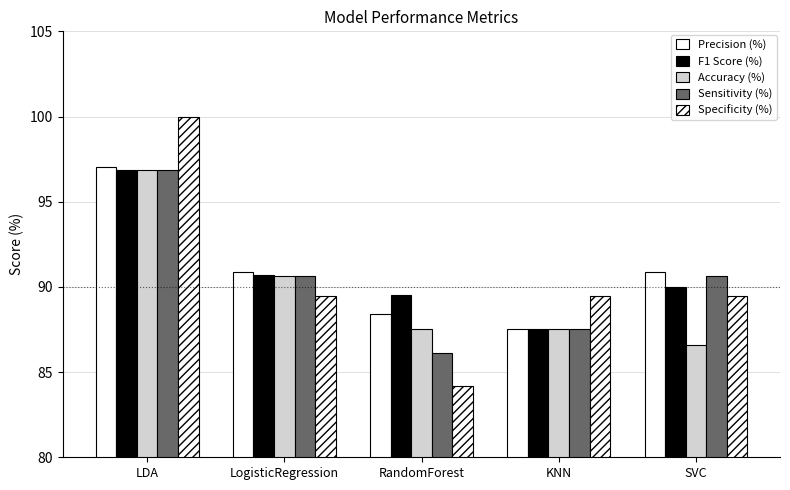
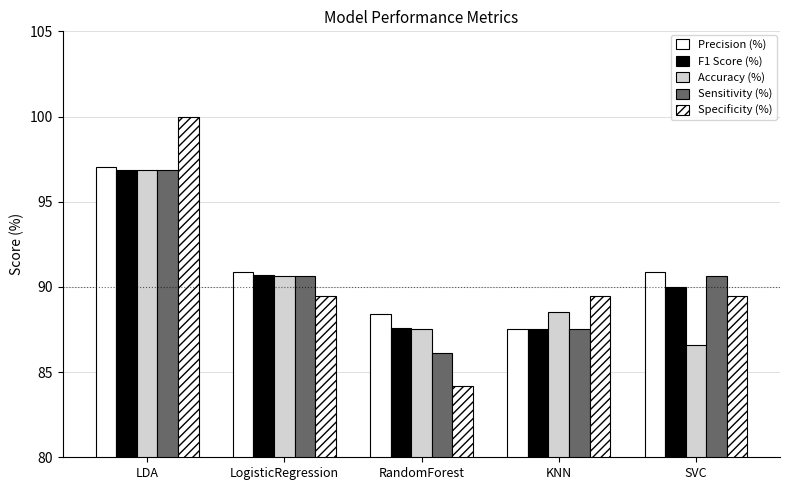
F1 Score (%), RandomForest: 89.5 -> 87.6
Accuracy (%), KNN: 87.5 -> 88.5
